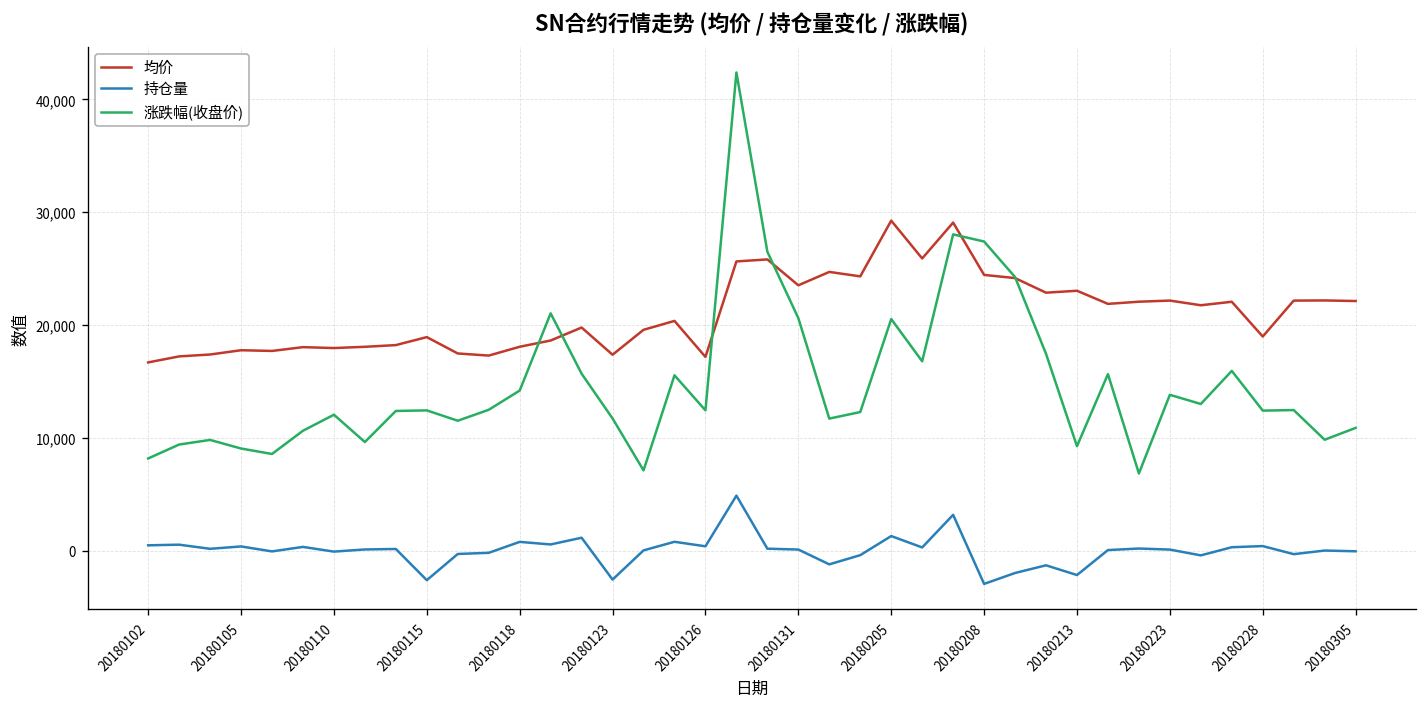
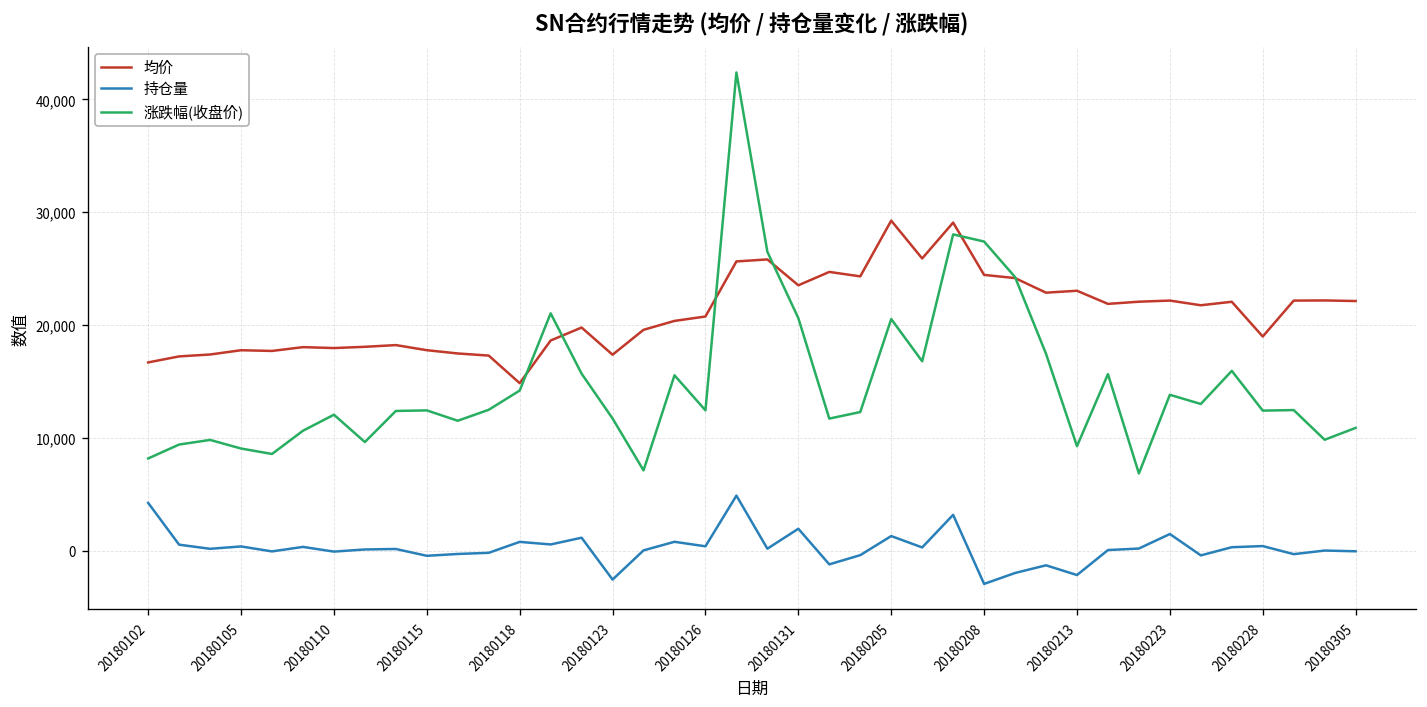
持仓量, 20180102: 0 -> 4,000
均价, 20180115: 19,000 -> 18,000
持仓量, 20180115: -3,000 -> 0
均价, 20180118: 18,000 -> 15,000
均价, 20180126: 17,000 -> 21,000
持仓量, 20180131: 0 -> 2,000
持仓量, 20180223: 0 -> 1,000
